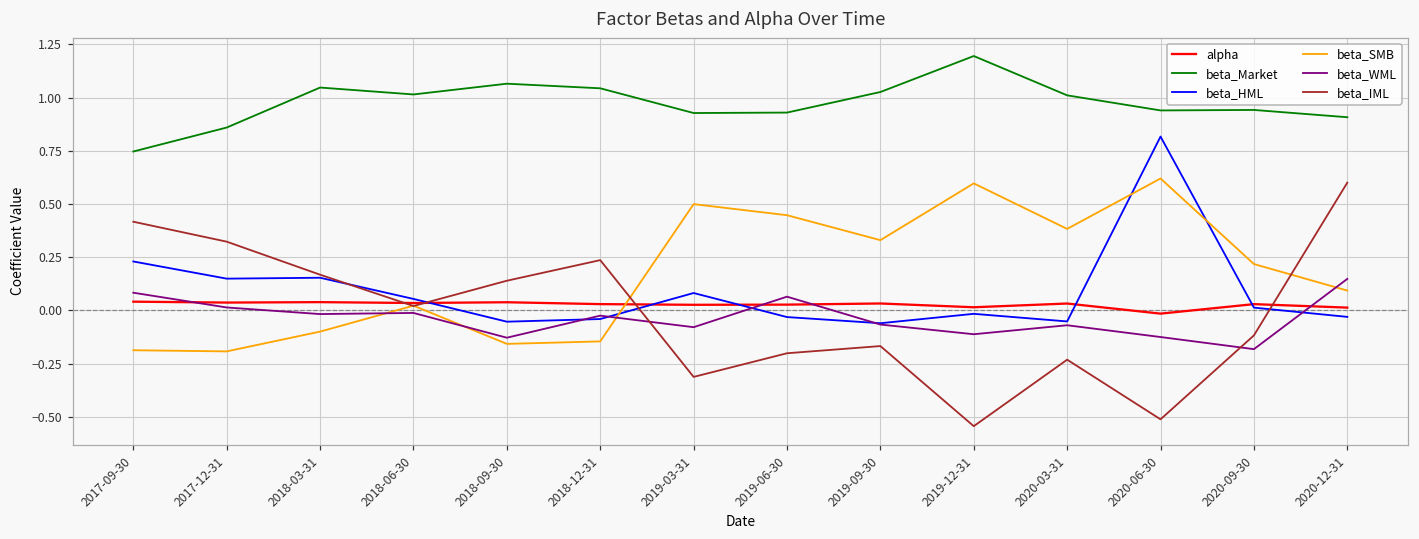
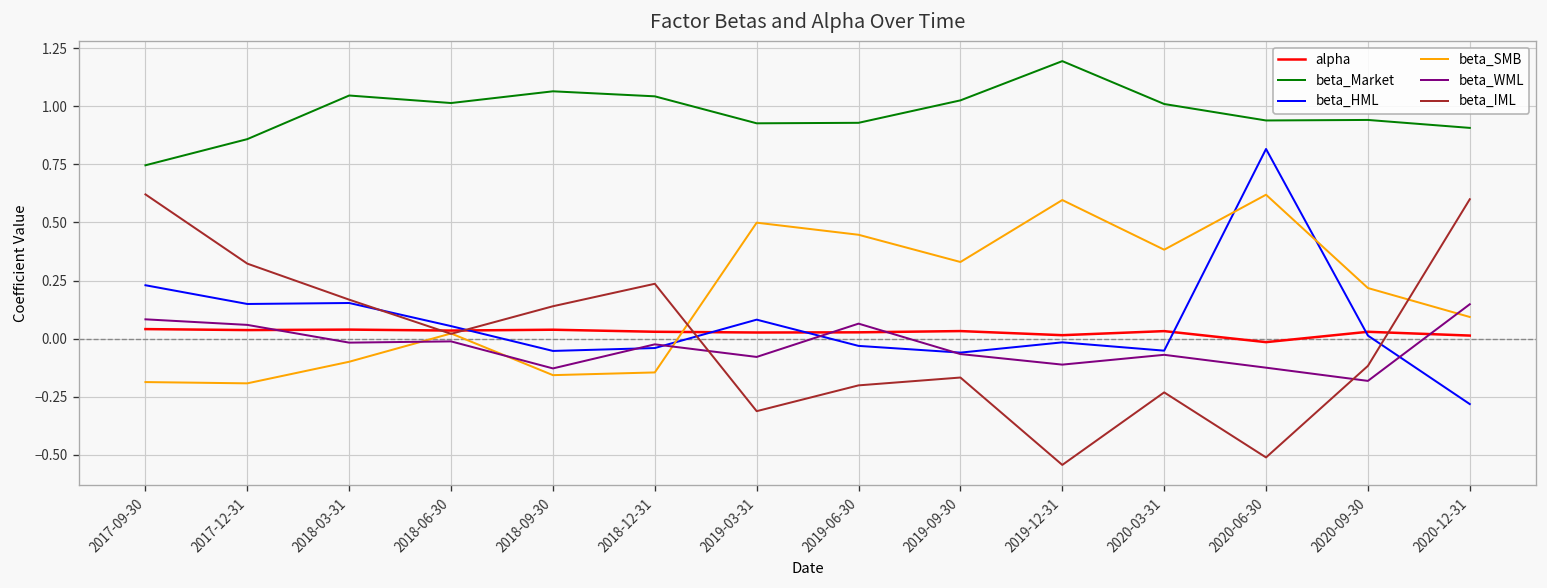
beta_IML, 2017-09-30: 0.42 -> 0.62
beta_WML, 2017-12-31: 0.01 -> 0.06
beta_HML, 2020-12-31: -0.03 -> -0.28
